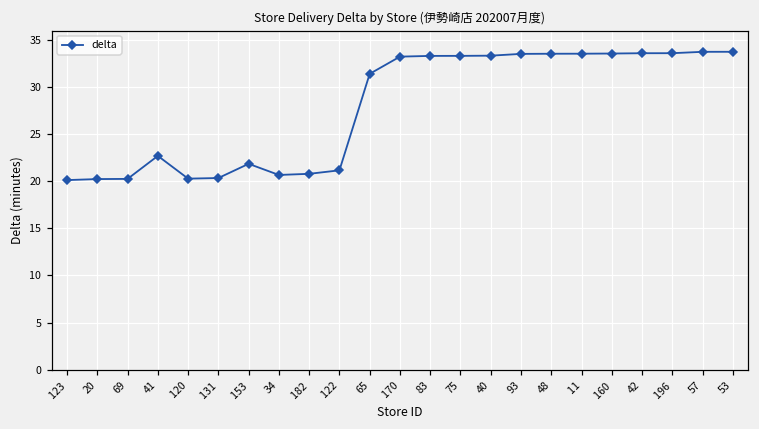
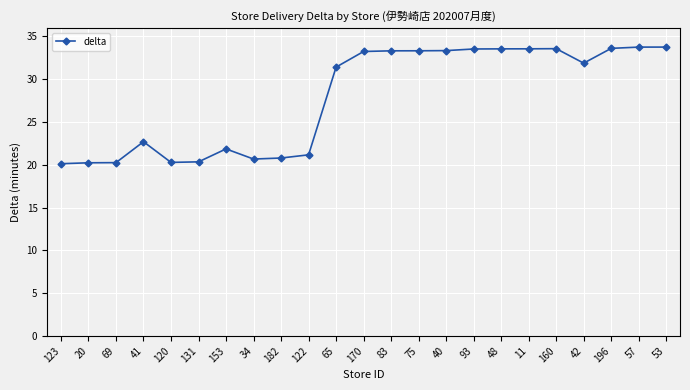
42: 34 -> 32
